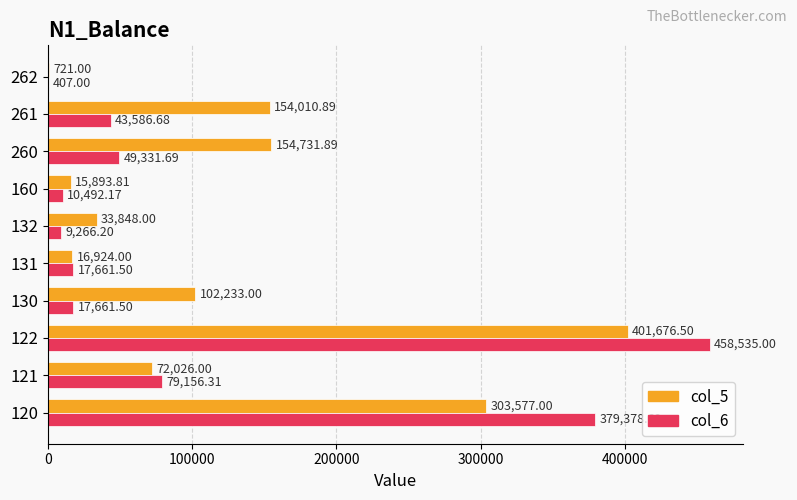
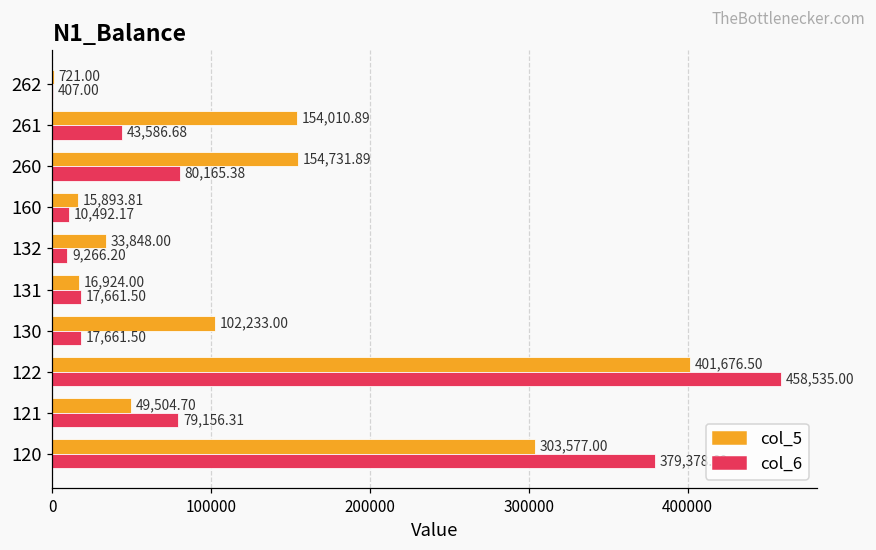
col_6, 260: 49,331.69 -> 80,165.38
col_5, 121: 72,026.00 -> 49,504.70
